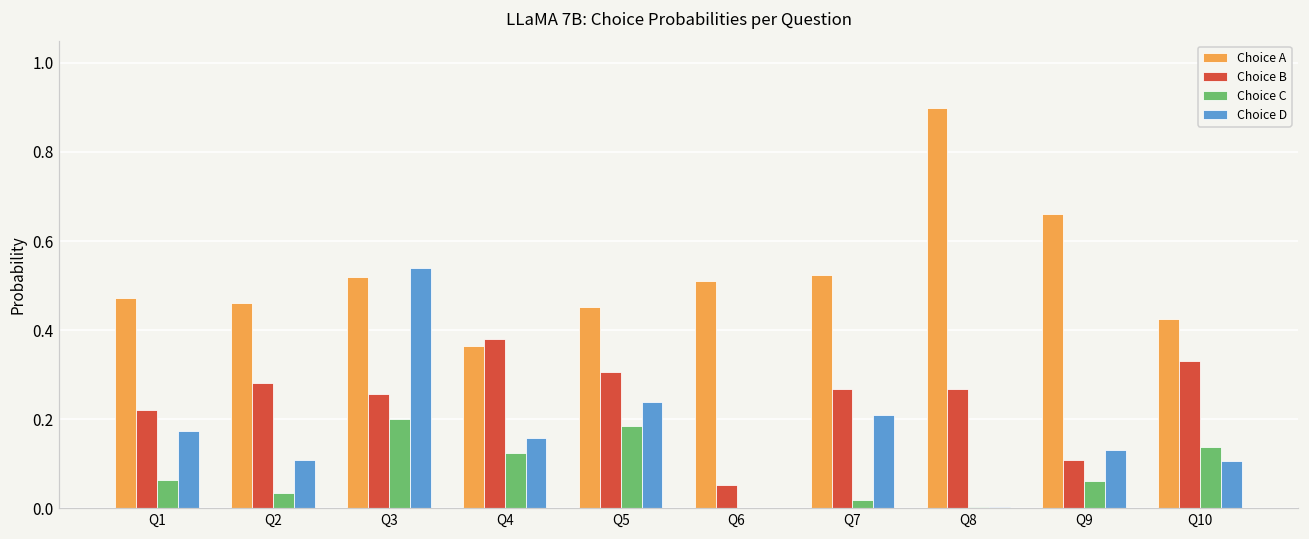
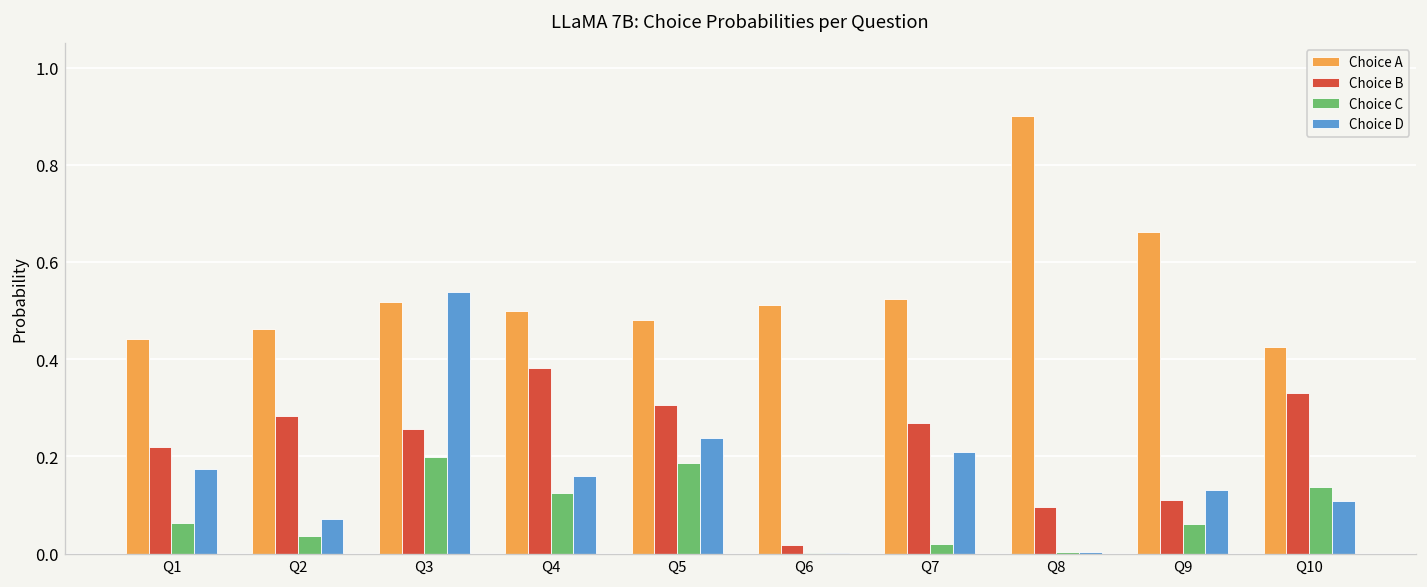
Choice A, Q1: 0.47 -> 0.44
Choice D, Q2: 0.11 -> 0.07
Choice A, Q4: 0.36 -> 0.50
Choice A, Q5: 0.45 -> 0.48
Choice B, Q6: 0.05 -> 0.02
Choice B, Q8: 0.27 -> 0.09
